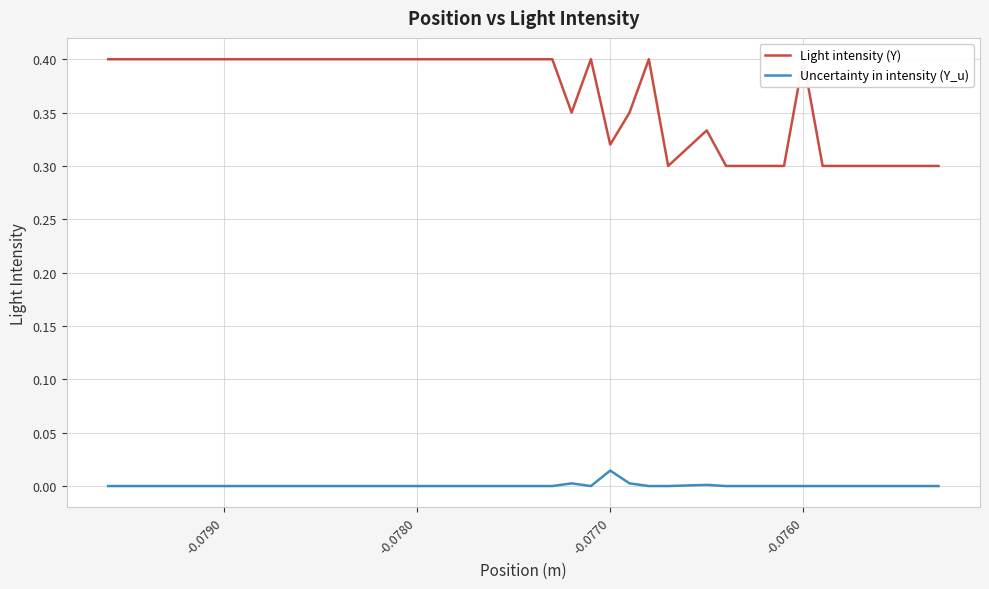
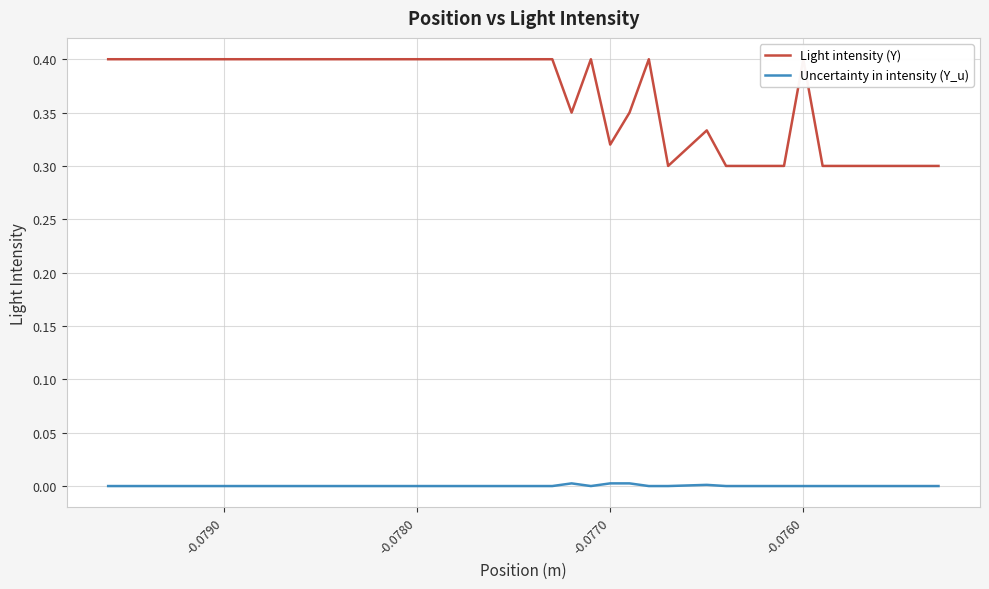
Uncertainty in intensity (Y_u), -0.0770: 0.015 -> 0.003
